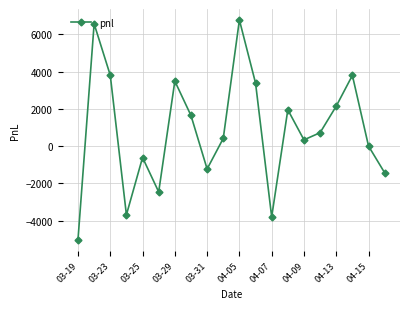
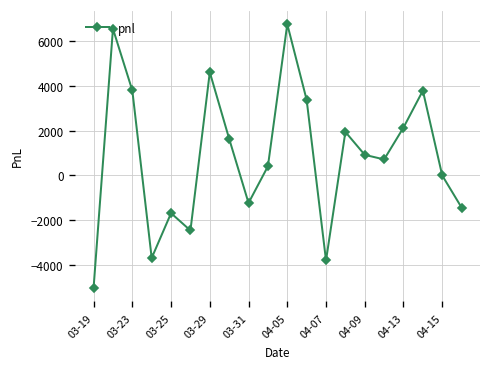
03-25: -600 -> -1700
03-29: 3500 -> 4600
04-09: 300 -> 900
